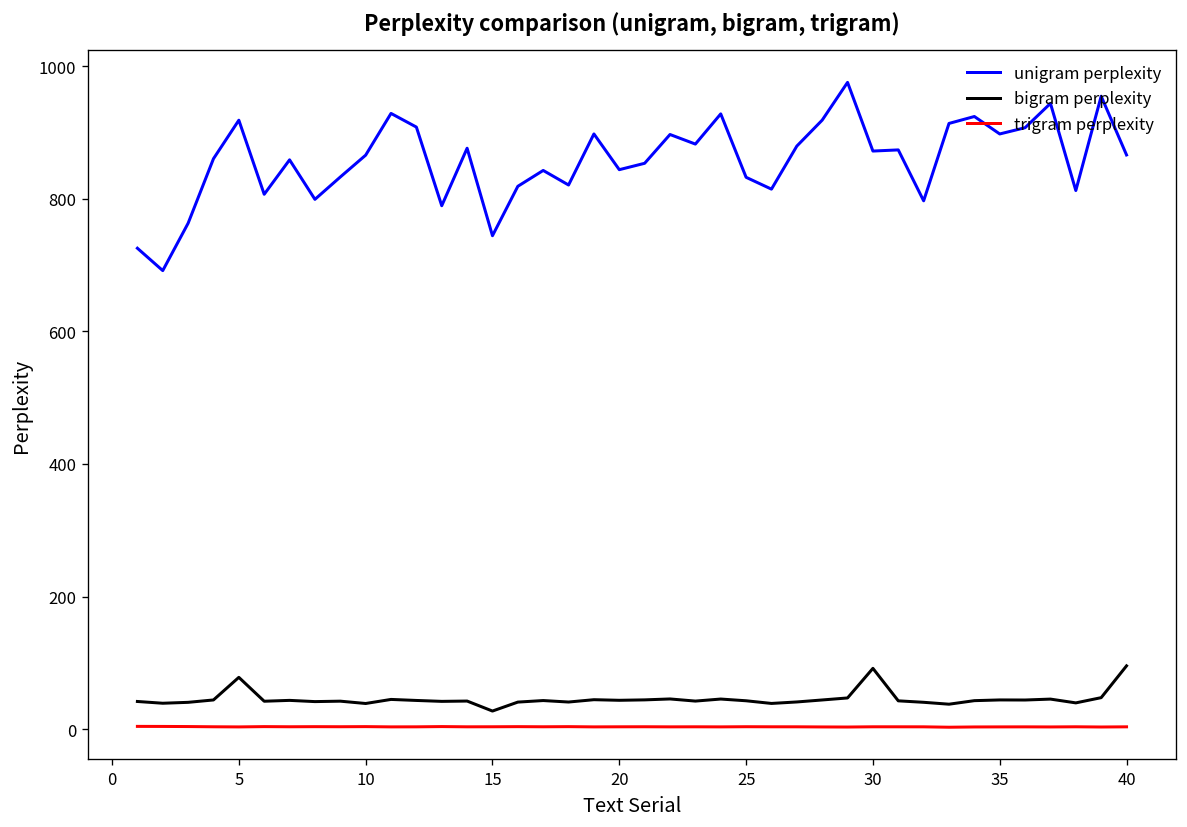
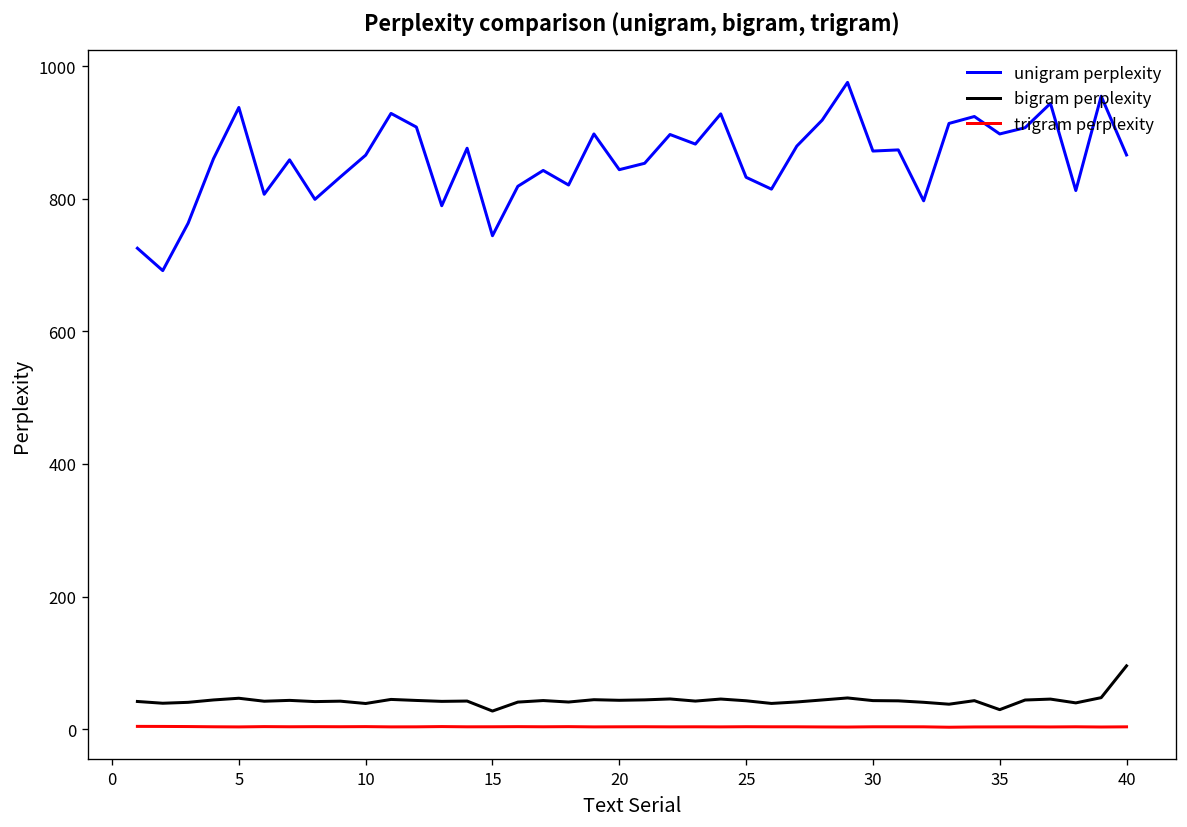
unigram perplexity, 5: 920 -> 940
bigram perplexity, 5: 80 -> 50
bigram perplexity, 30: 90 -> 40
bigram perplexity, 35: 40 -> 30
